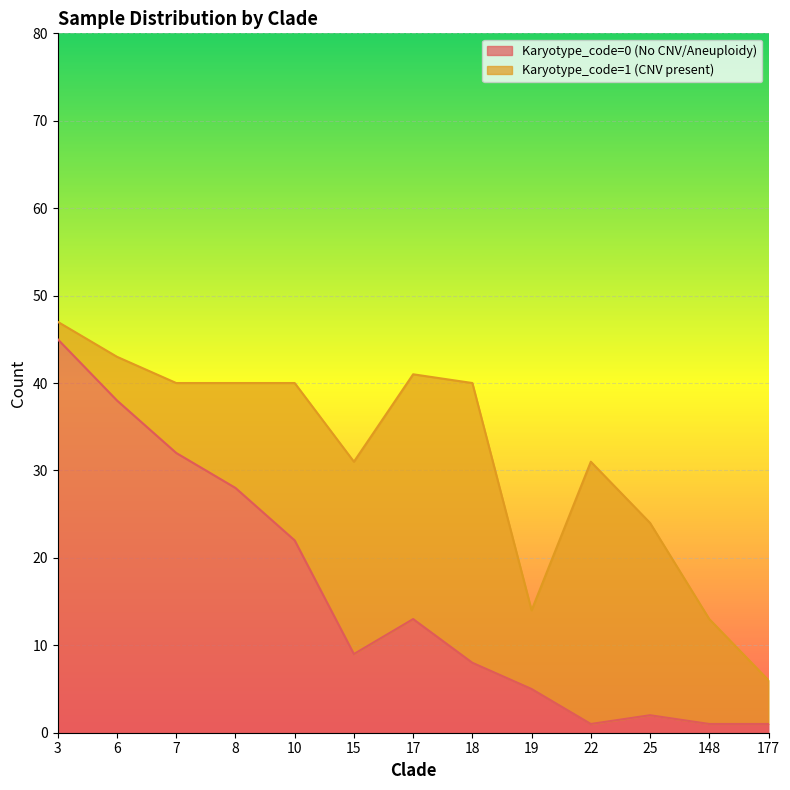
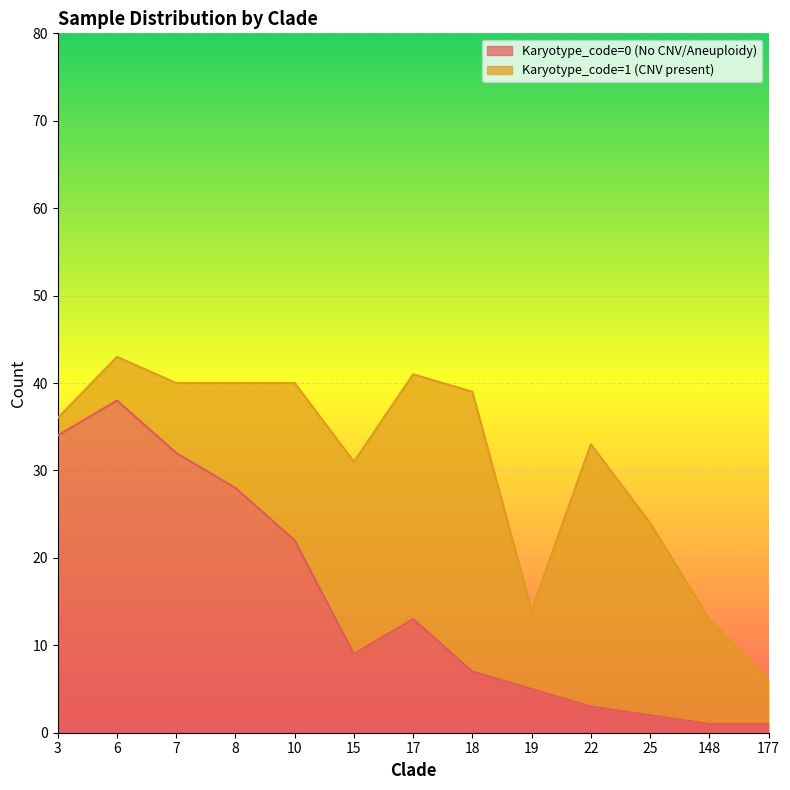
Karyotype_code=0 (No CNV/Aneuploidy), 3: 45 -> 34
Karyotype_code=0 (No CNV/Aneuploidy), 18: 8 -> 7
Karyotype_code=0 (No CNV/Aneuploidy), 22: 1 -> 3
